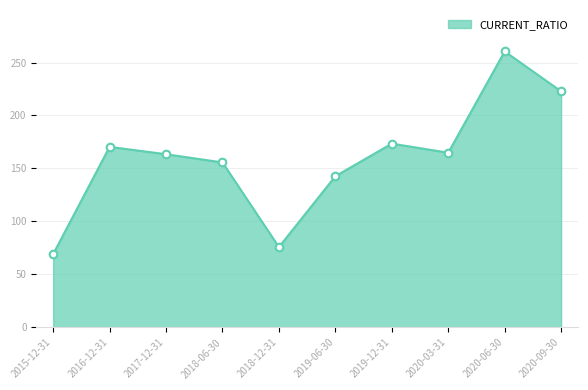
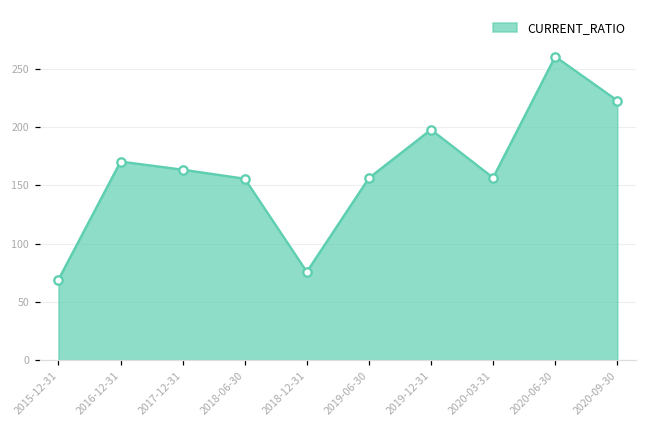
2019-06-30: 143 -> 156
2019-12-31: 173 -> 198
2020-03-31: 165 -> 157
